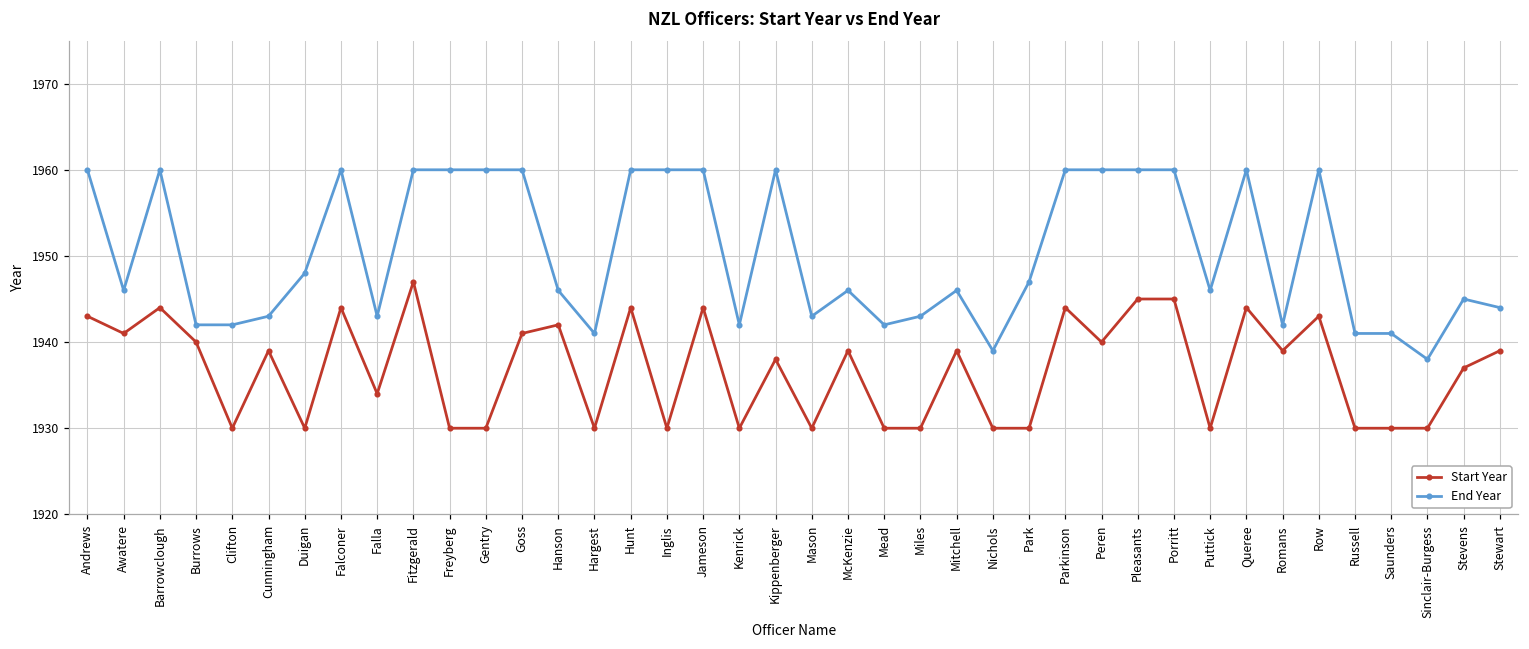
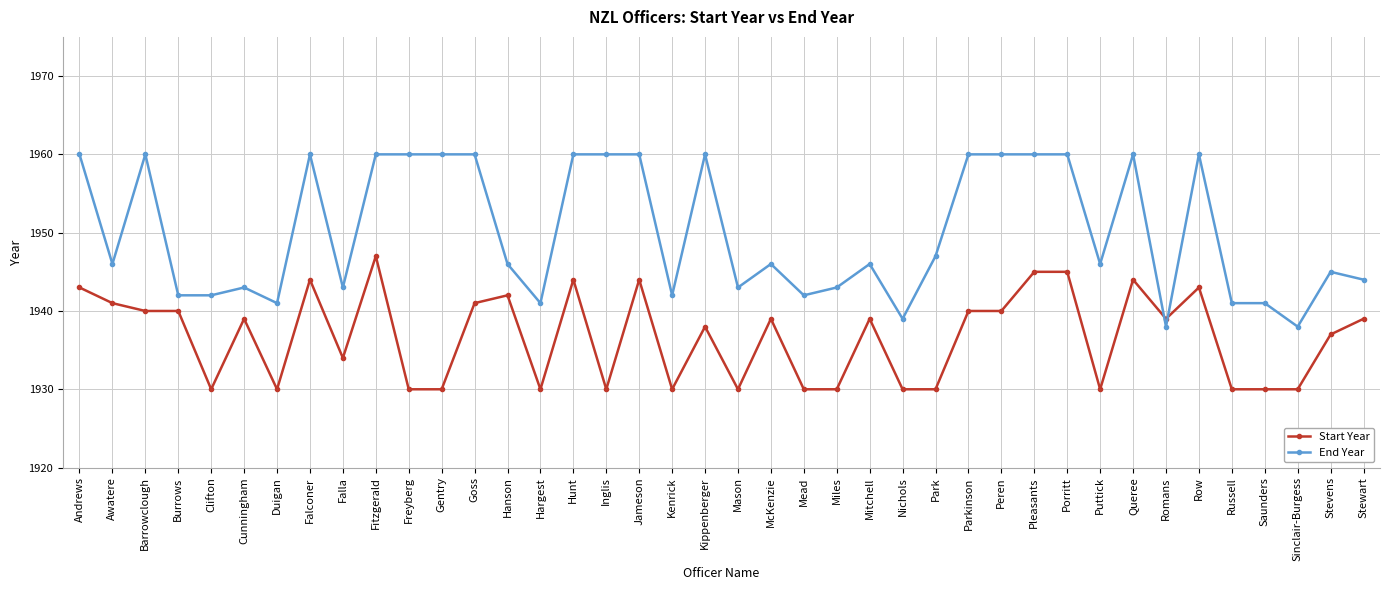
Start Year, Barrowclough: 1944 -> 1940
End Year, Duigan: 1948 -> 1941
Start Year, Parkinson: 1944 -> 1940
End Year, Romans: 1942 -> 1938
